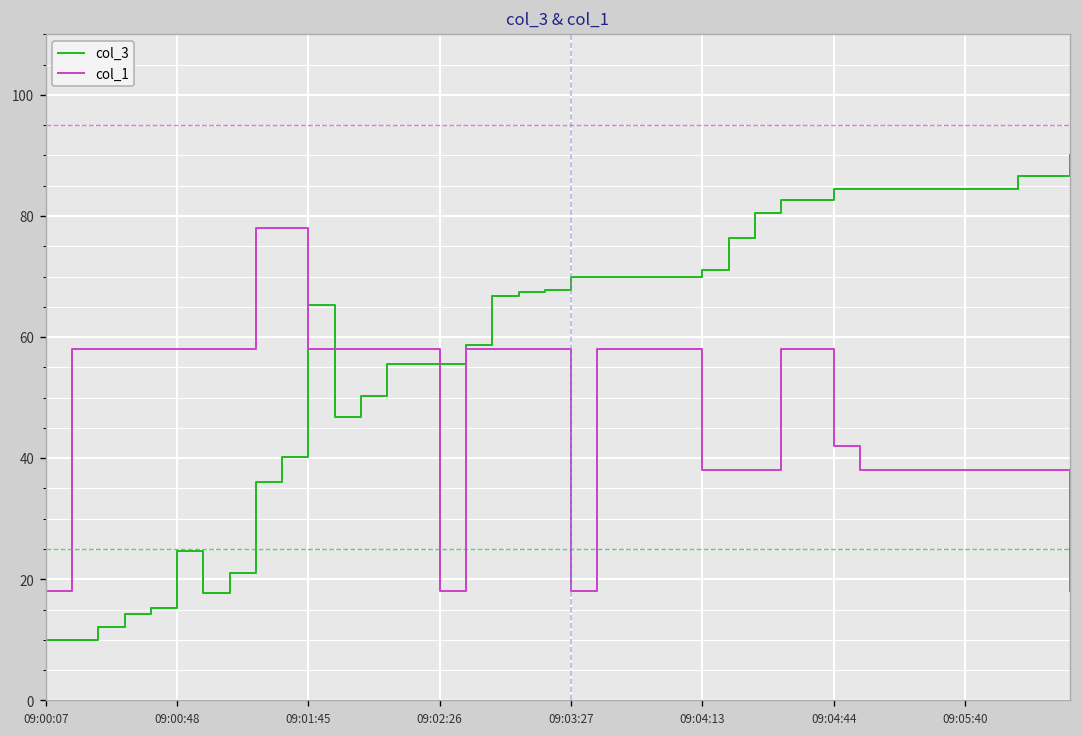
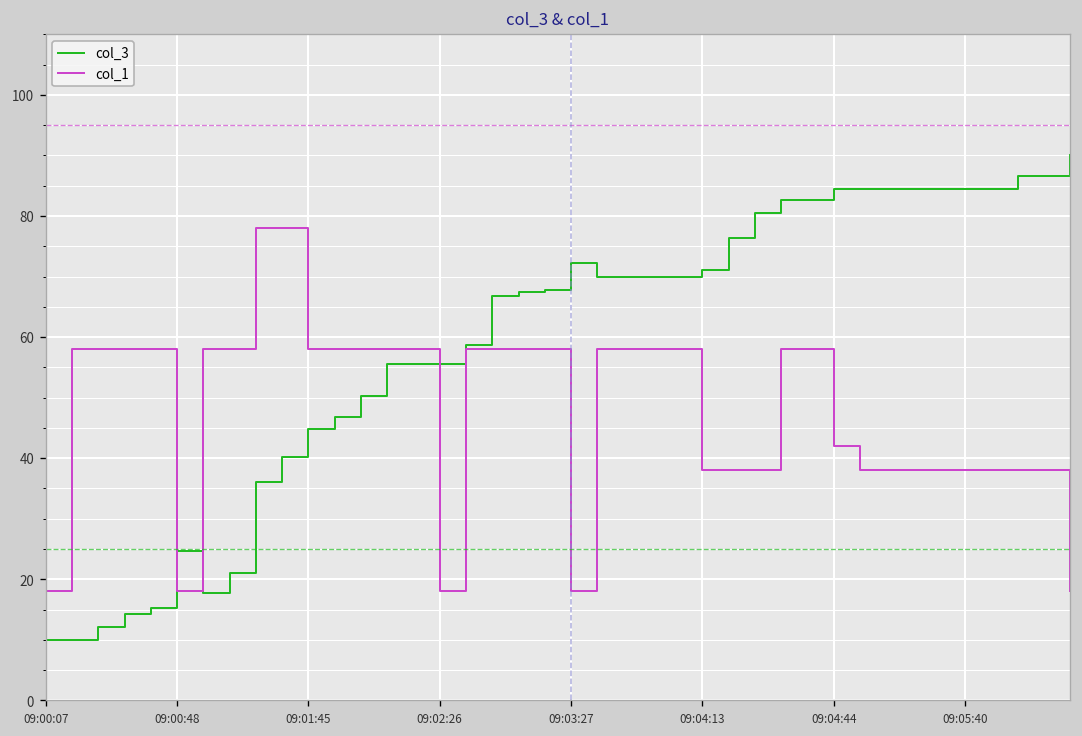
col_1, 09:00:48: 58 -> 18
col_3, 09:01:45: 65 -> 45
col_3, 09:03:27: 70 -> 72
